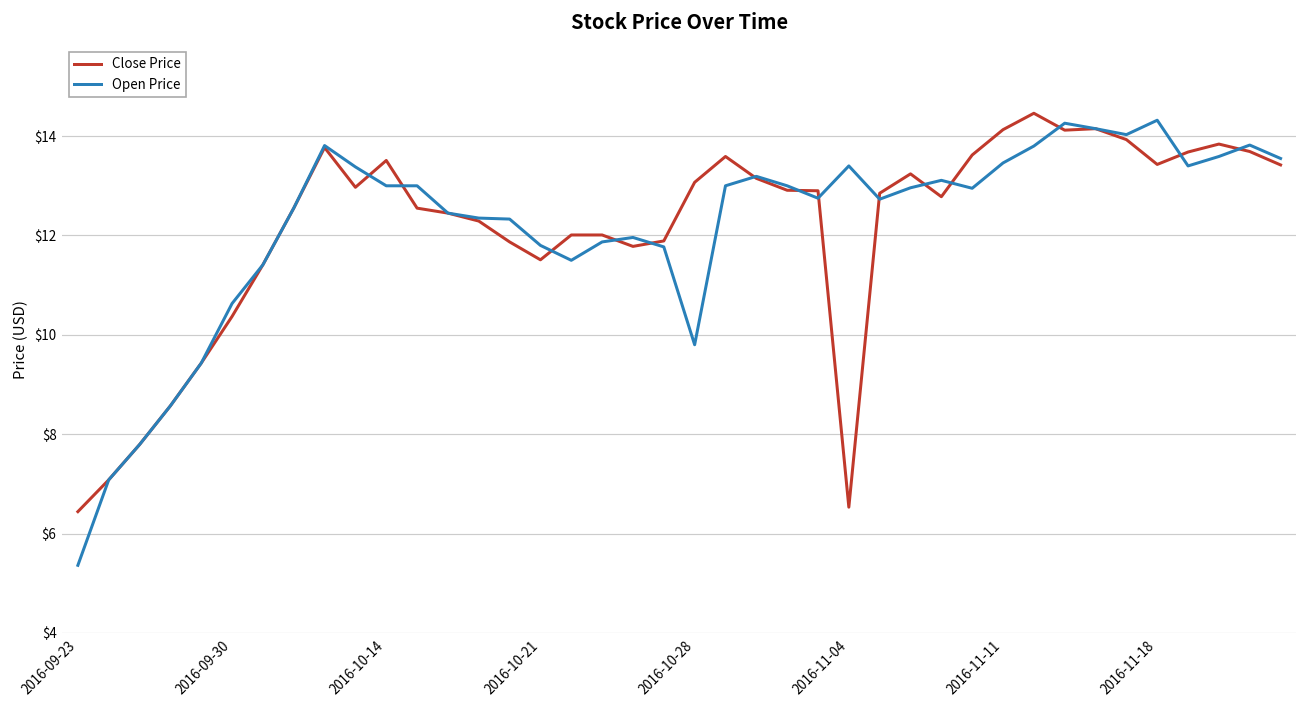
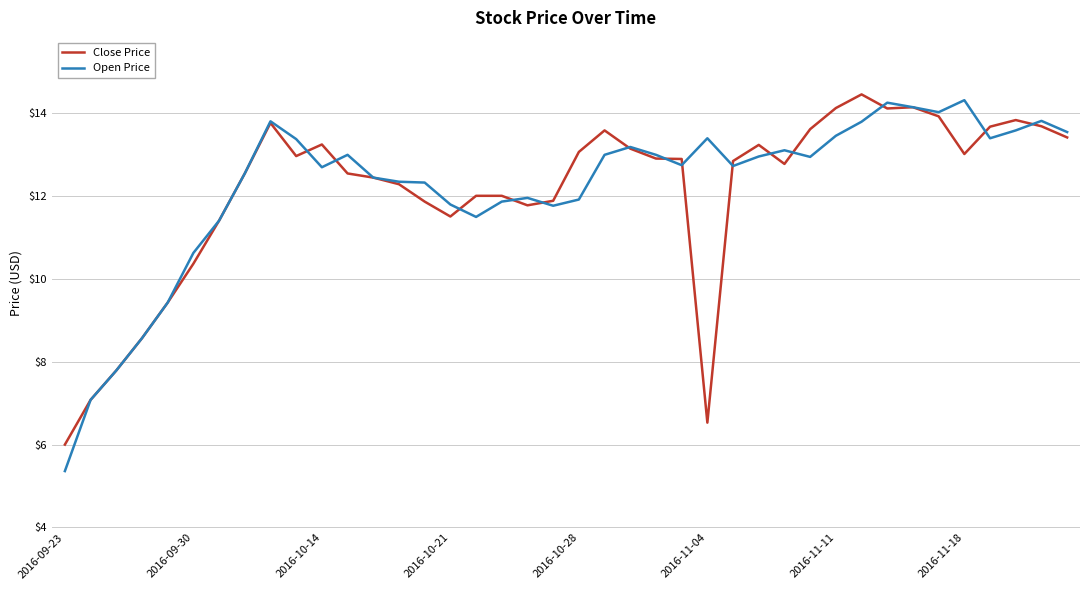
Close Price, 2016-09-23: $6.4 -> $6.0
Close Price, 2016-10-14: $13.5 -> $13.3
Open Price, 2016-10-14: $13.0 -> $12.7
Open Price, 2016-10-28: $9.8 -> $11.9
Close Price, 2016-11-18: $13.4 -> $13.0
